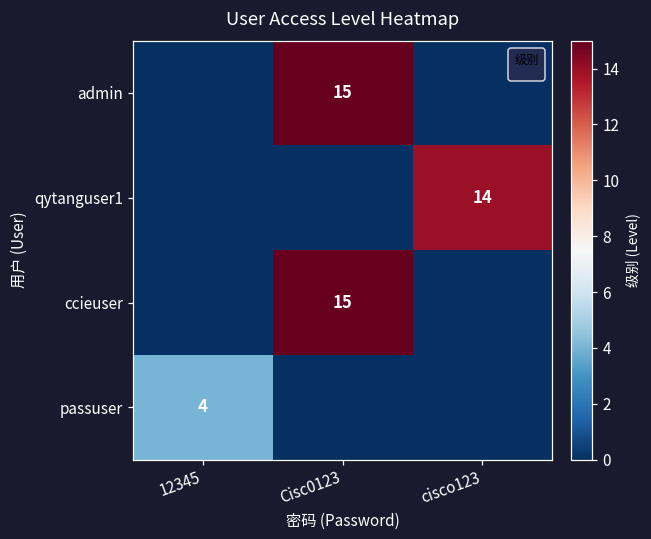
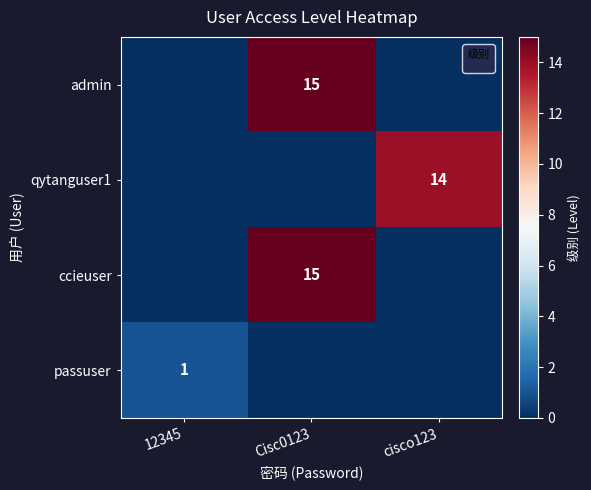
passuser, 12345: 4 -> 1
